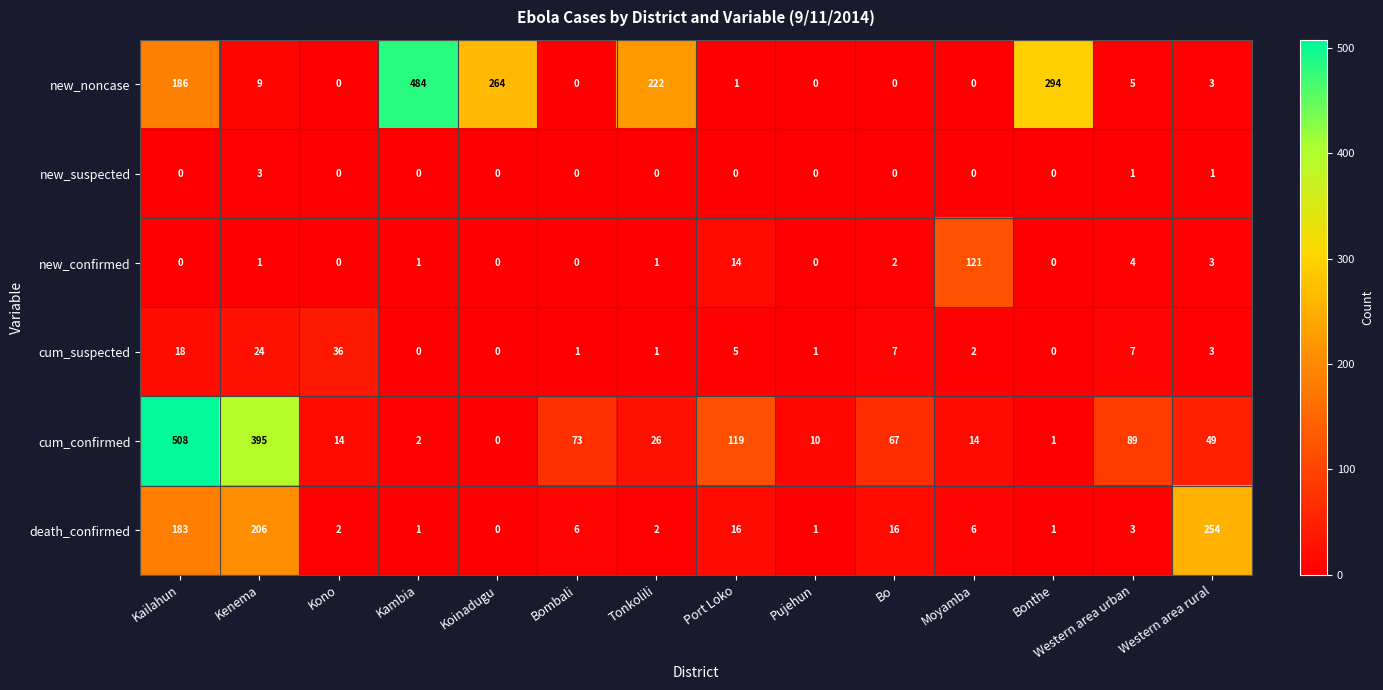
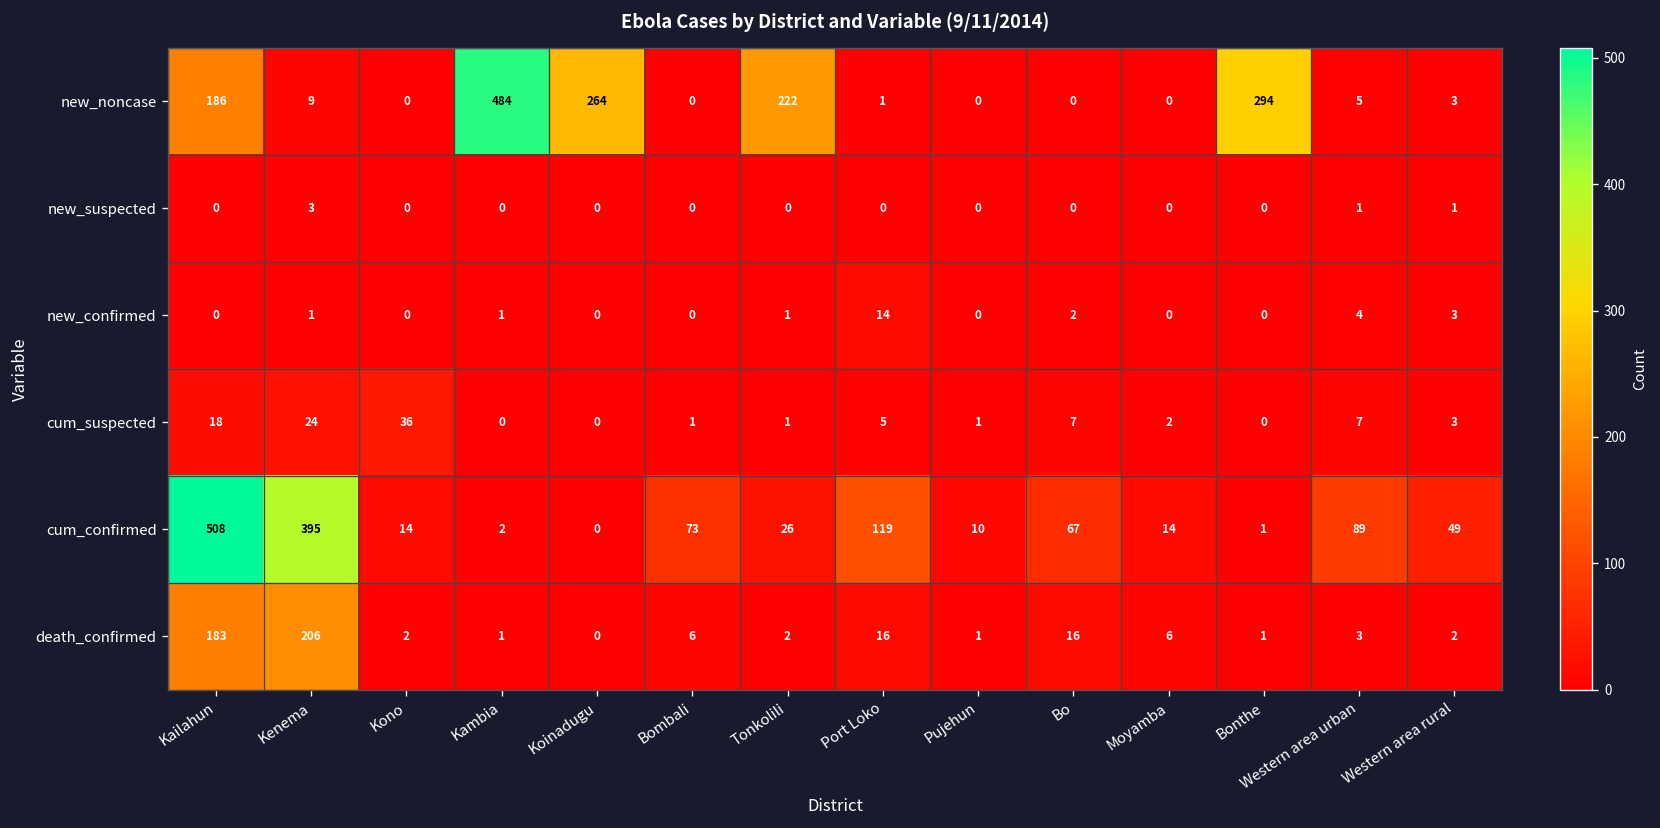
new_confirmed, Moyamba: 121 -> 0
death_confirmed, Western area rural: 254 -> 2
